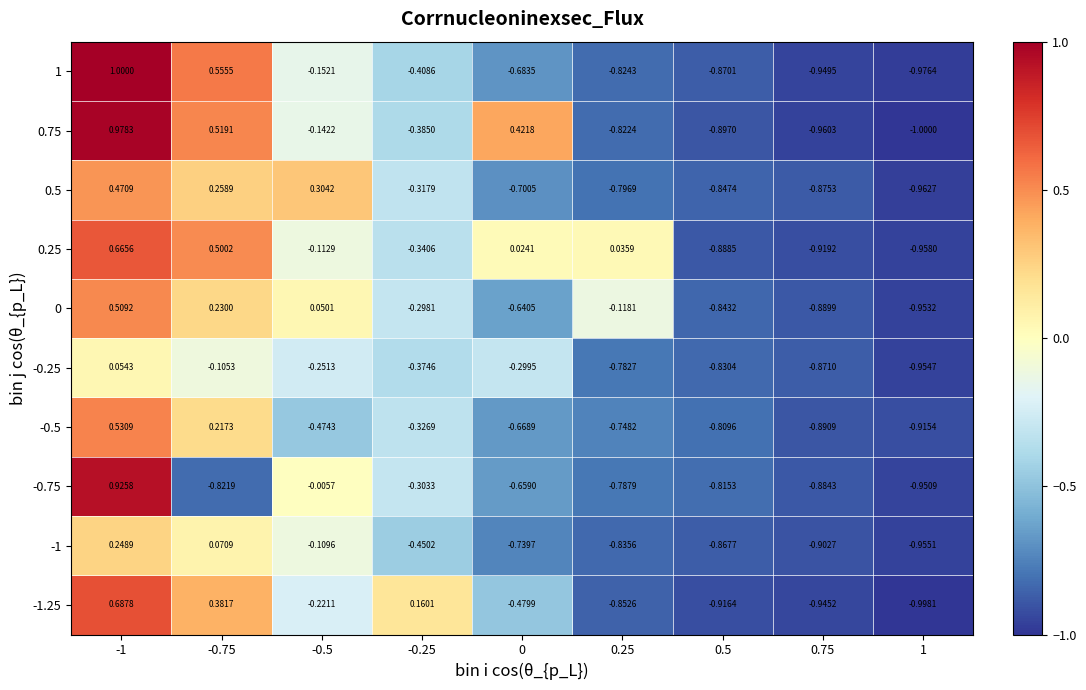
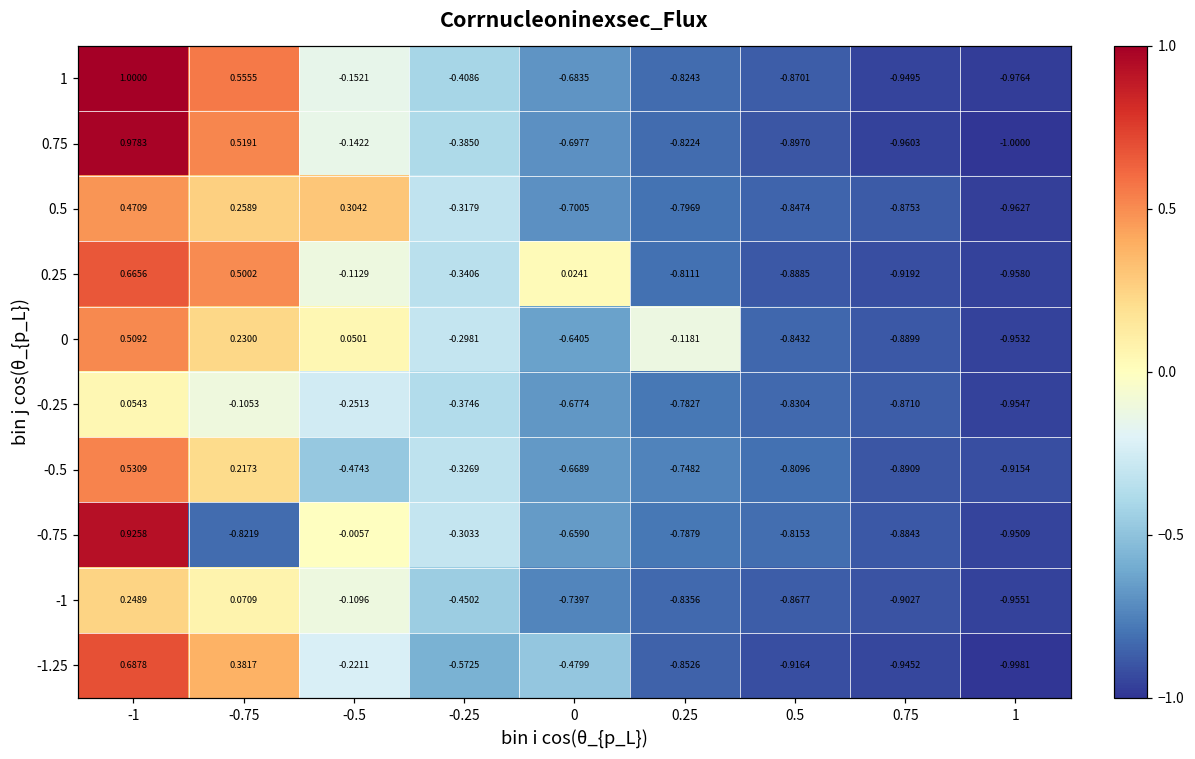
0.75, 0: 0.4218 -> -0.6977
0.25, 0.25: 0.0359 -> -0.8111
-0.25, 0: -0.2995 -> -0.6774
-1.25, -0.25: 0.1601 -> -0.5725
